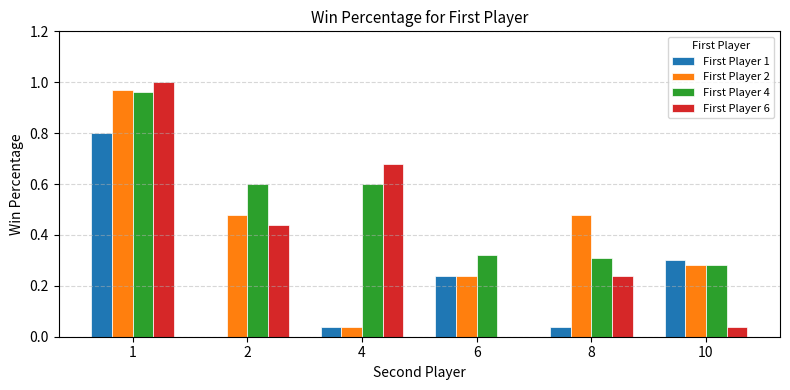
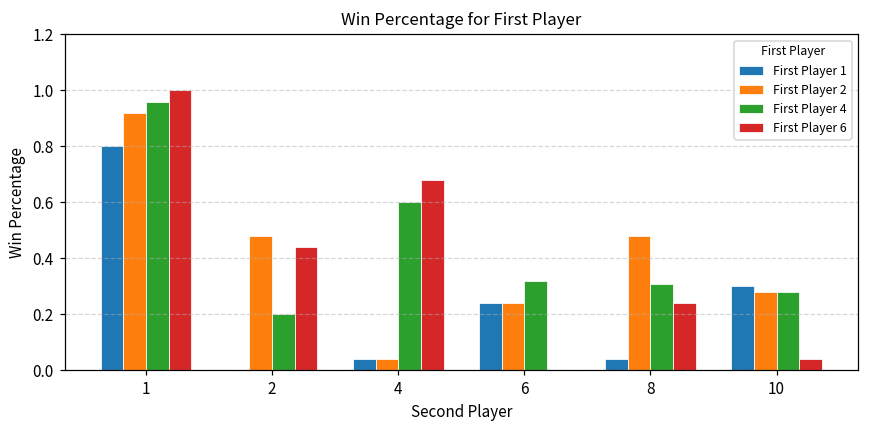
First Player 2, 1: 0.97 -> 0.92
First Player 4, 2: 0.6 -> 0.2
